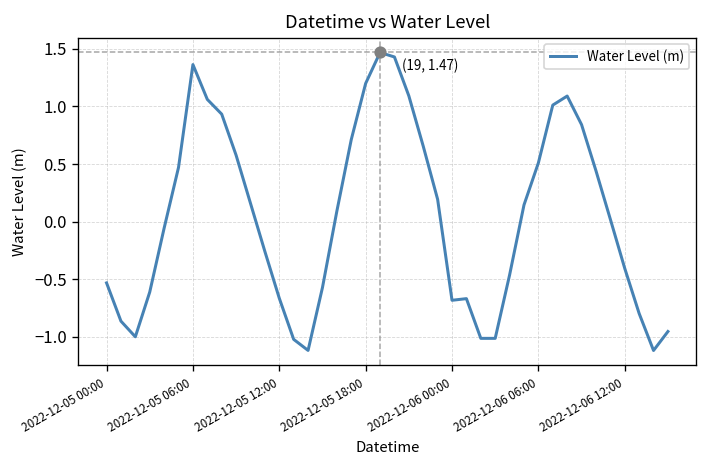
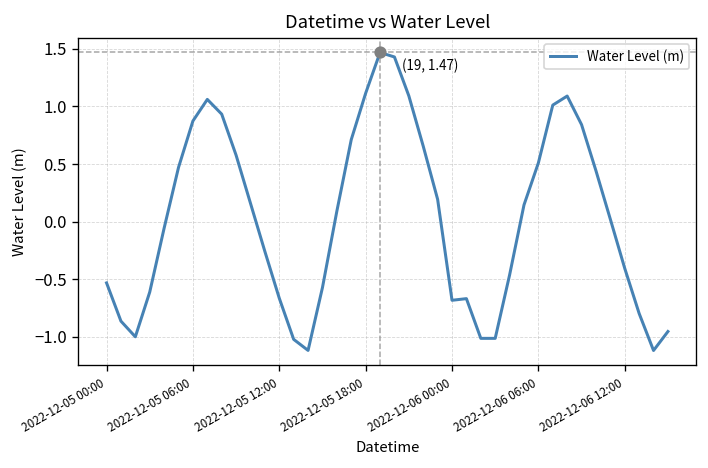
Water Level (m), 2022-12-05 06:00: 1.4 -> 0.9
Water Level (m), 2022-12-05 18:00: 1.2 -> 1.1
